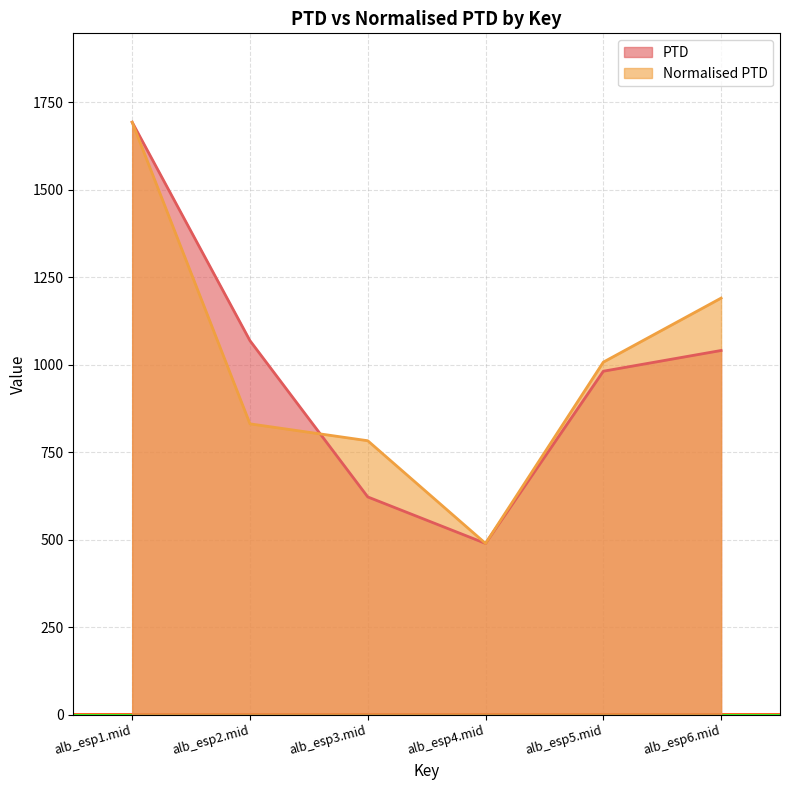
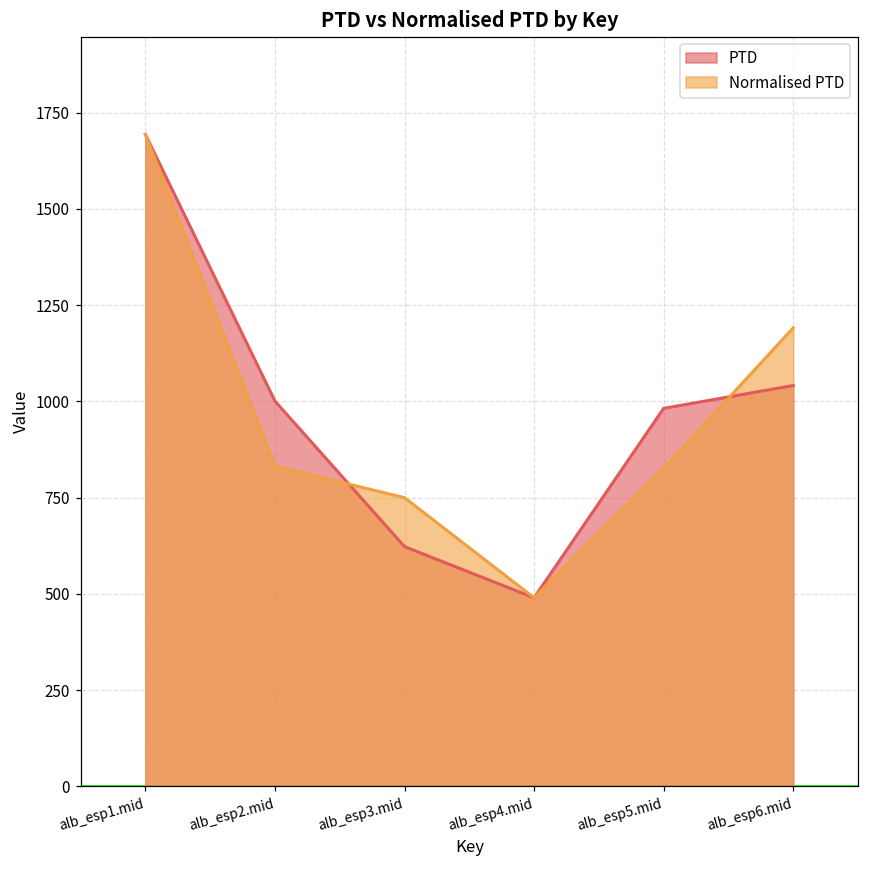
PTD, alb_esp2.mid: 1070 -> 1000
Normalised PTD, alb_esp3.mid: 780 -> 750
Normalised PTD, alb_esp5.mid: 1010 -> 830
